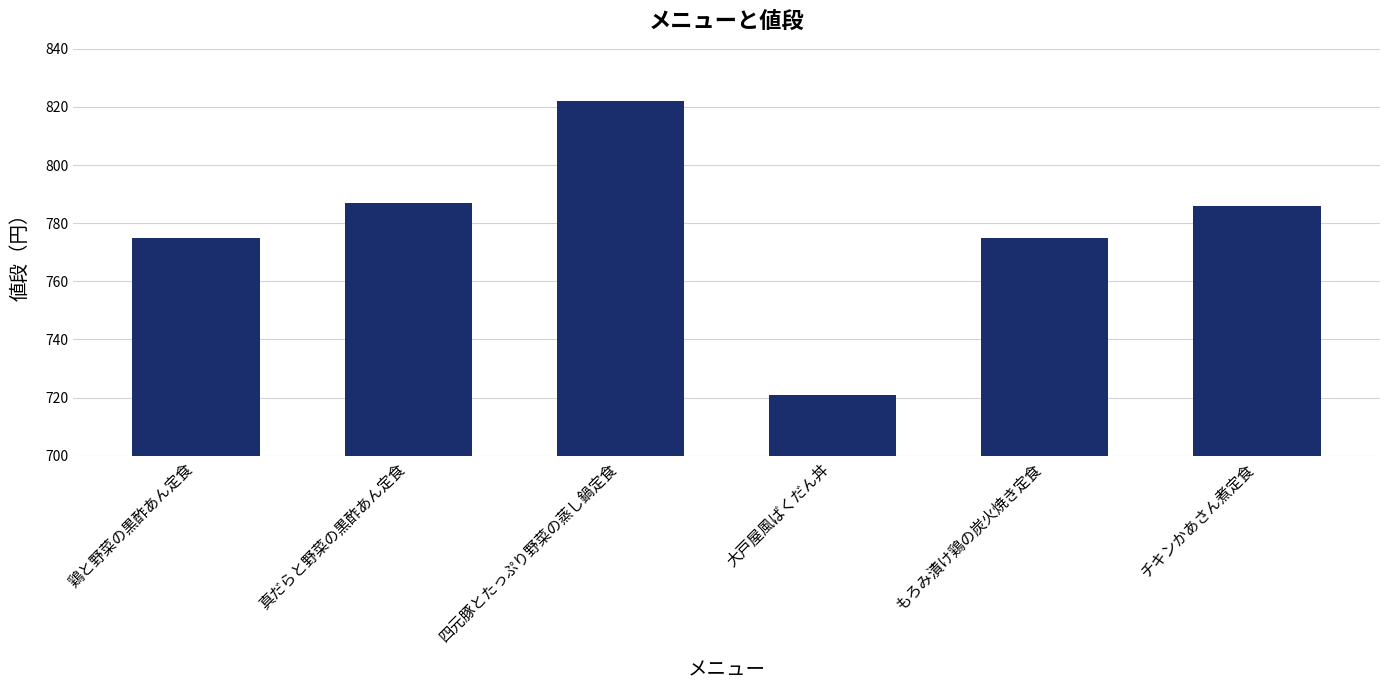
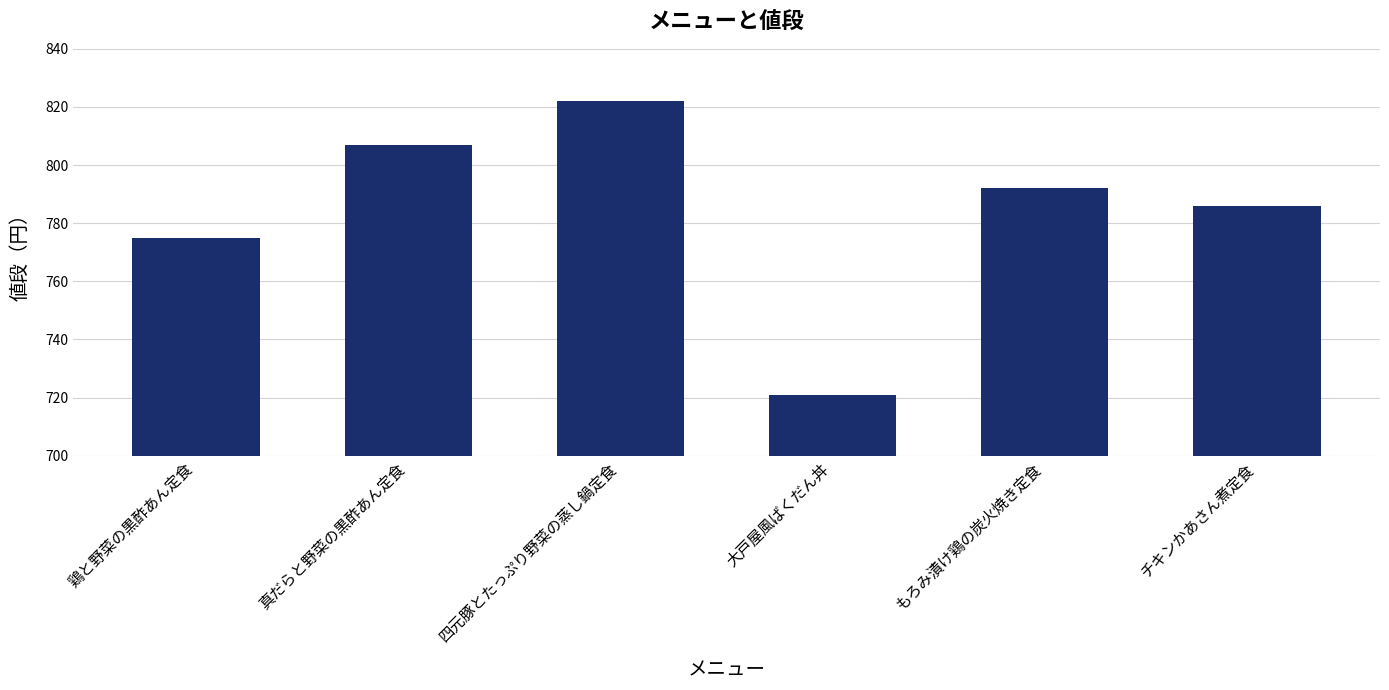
真だらと野菜の黒酢あん定食: 787 -> 807
もろみ漬け鶏の炭火焼き定食: 775 -> 792
